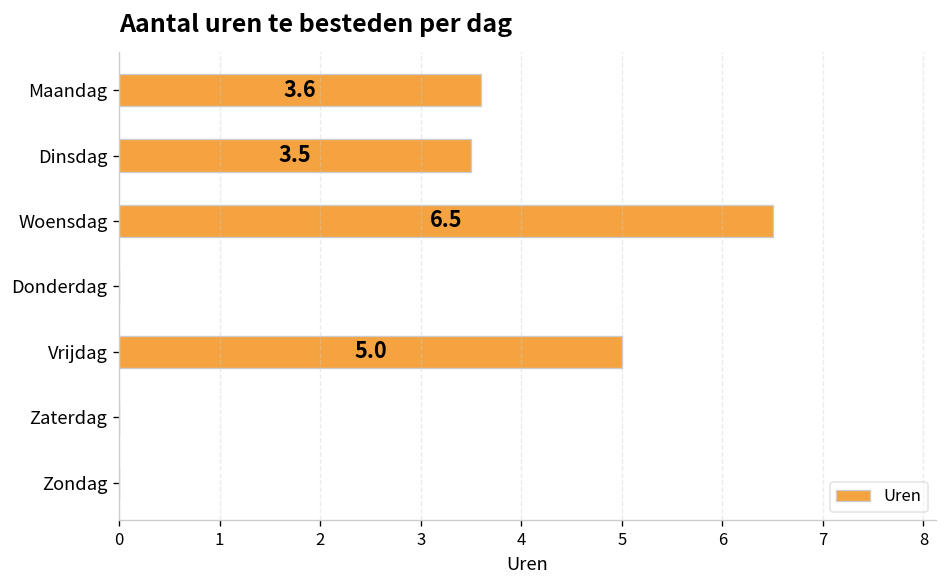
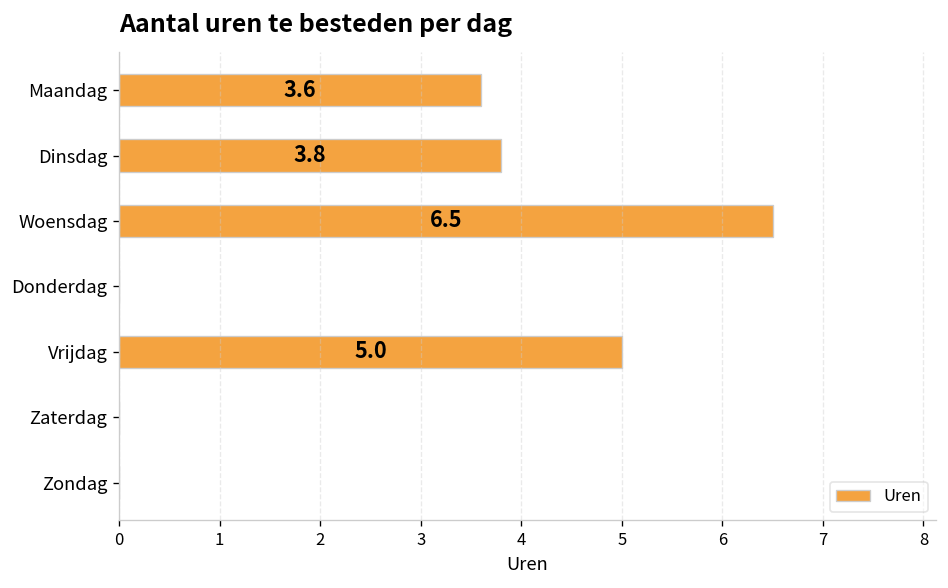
Dinsdag: 3.5 -> 3.8
